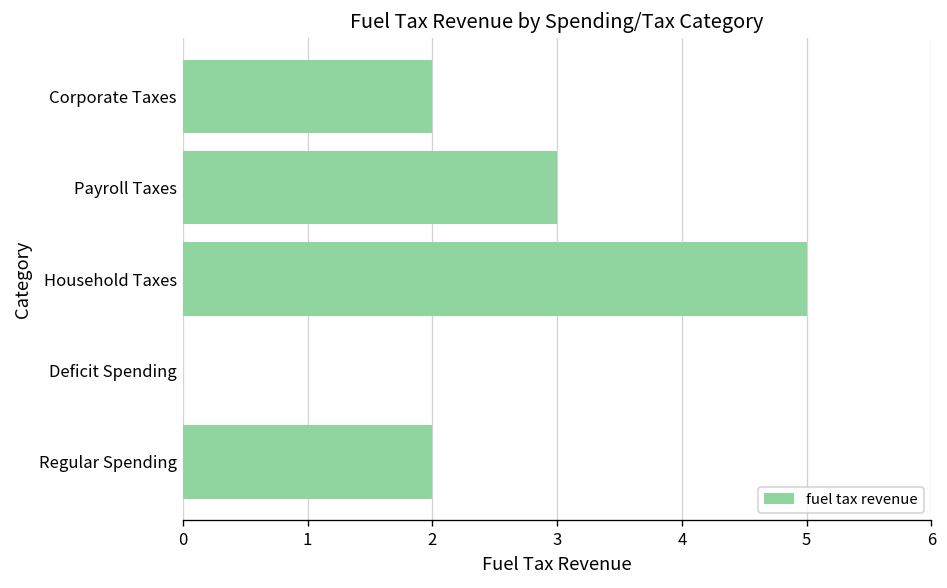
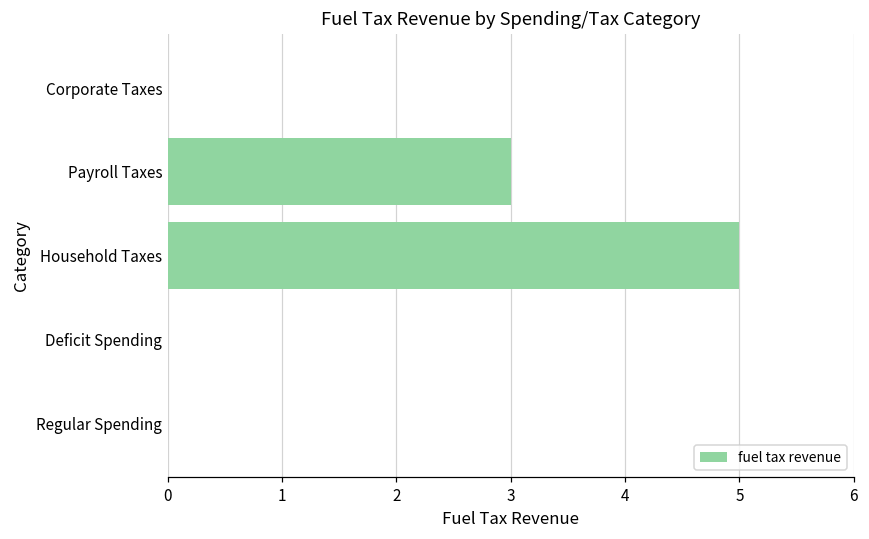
Corporate Taxes: 2 -> 0
Regular Spending: 2 -> 0
